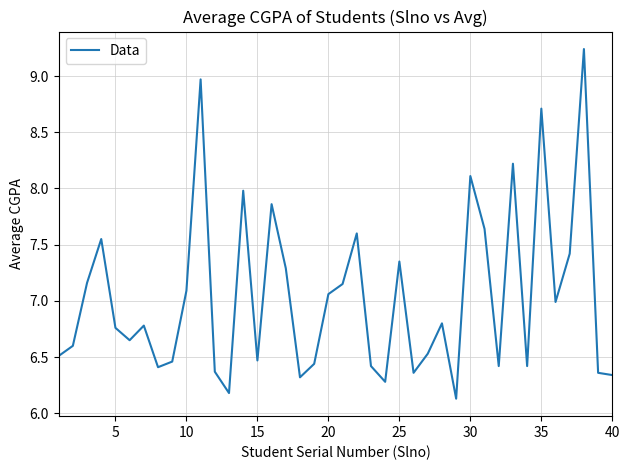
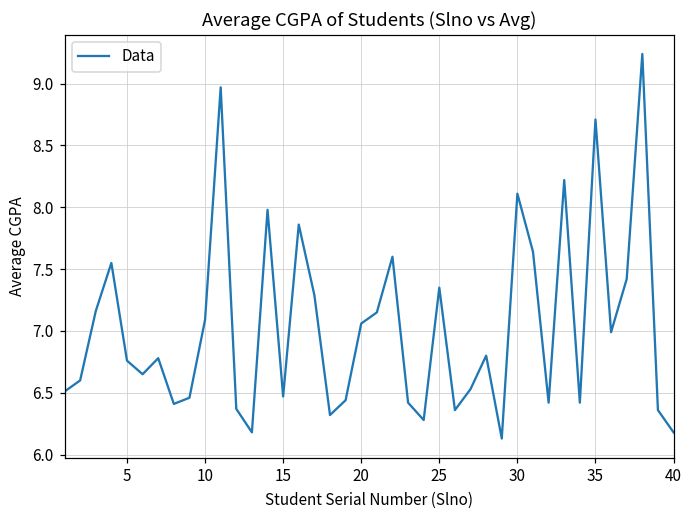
40: 6.34 -> 6.18
